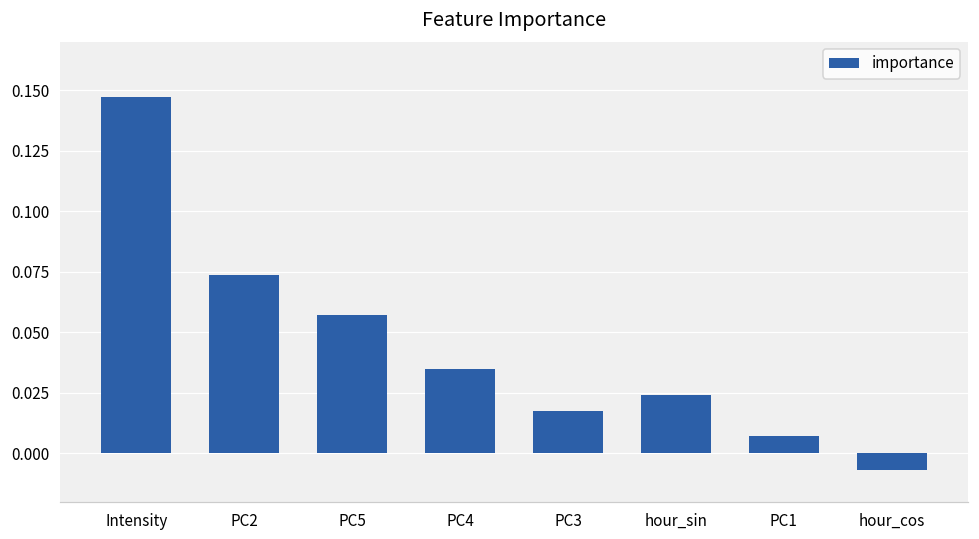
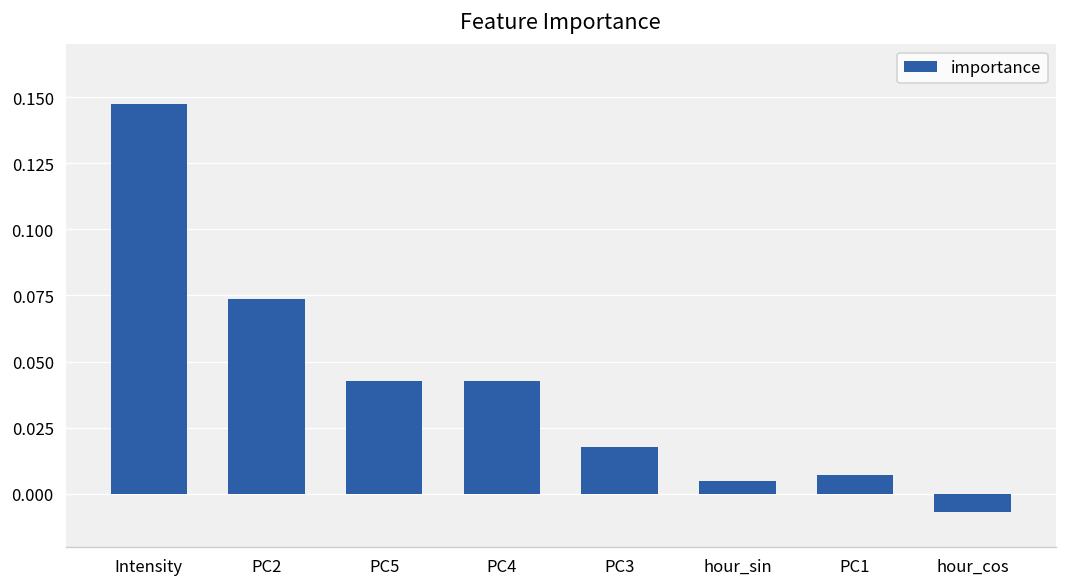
PC5: 0.057 -> 0.043
PC4: 0.035 -> 0.042
hour_sin: 0.024 -> 0.005
